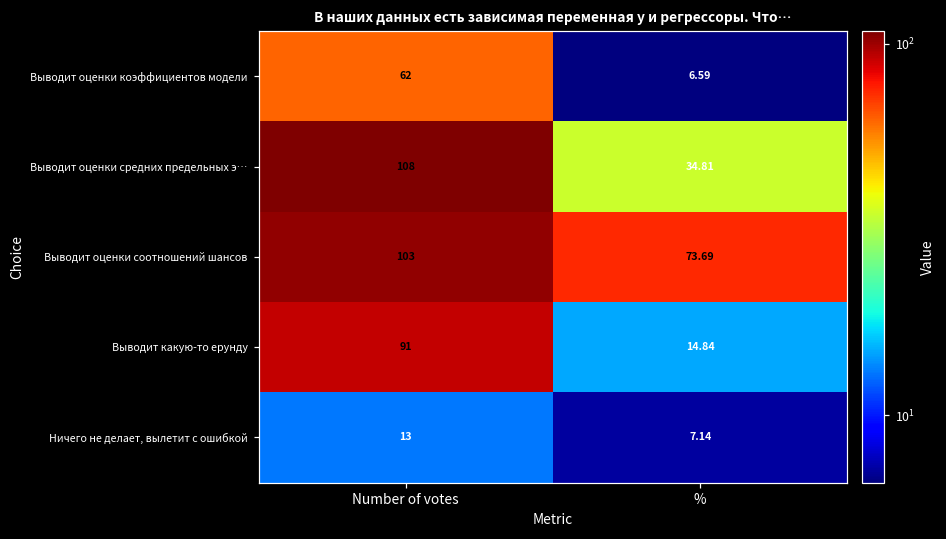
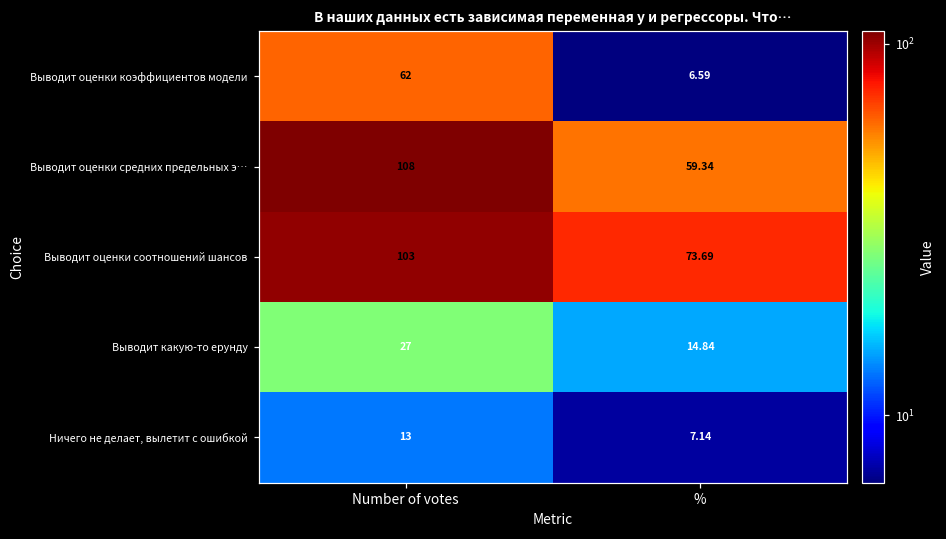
Выводит оценки средних предельных э…, %: 34.81 -> 59.34
Выводит какую-то ерунду, Number of votes: 91 -> 27
